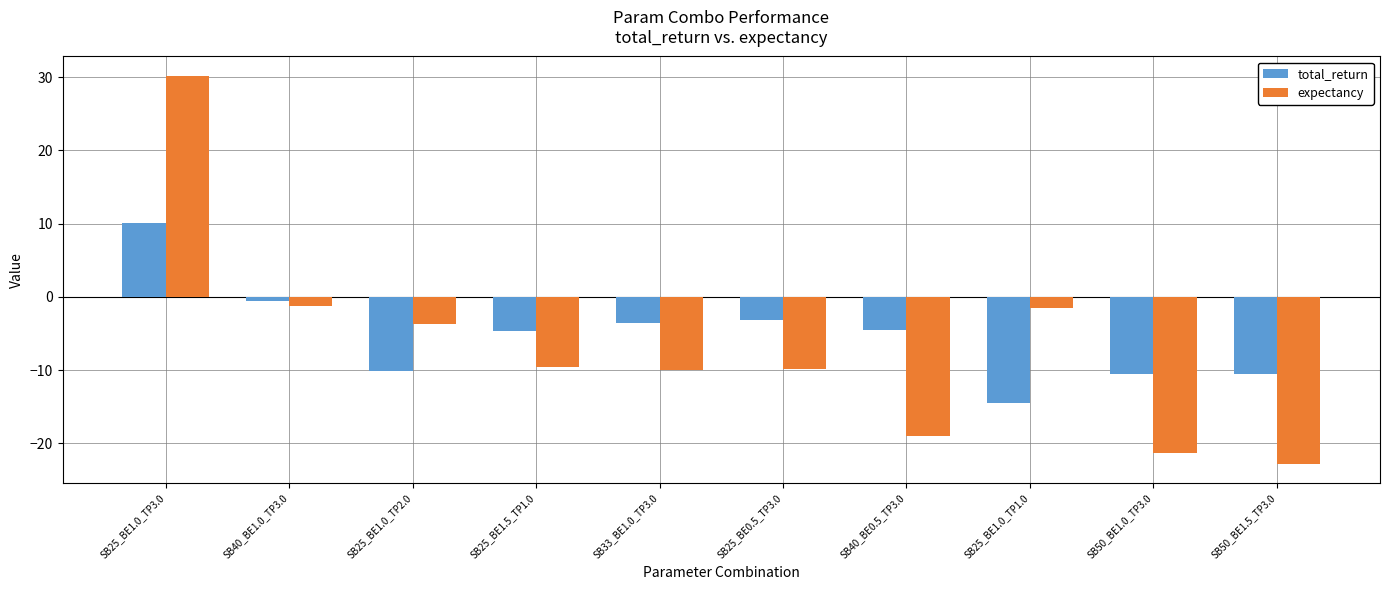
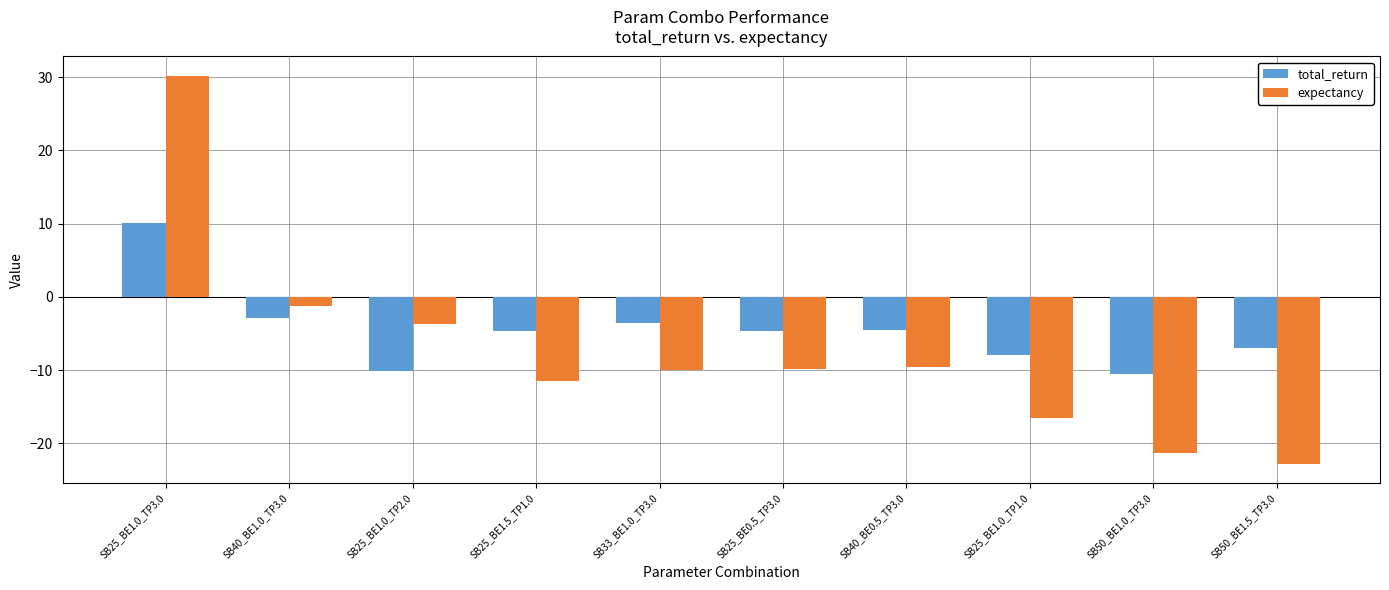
total_return, SB40_BE1.0_TP3.0: -1 -> -3
expectancy, SB25_BE1.5_TP1.0: -10 -> -12
total_return, SB25_BE0.5_TP3.0: -3 -> -5
expectancy, SB40_BE0.5_TP3.0: -19 -> -10
total_return, SB25_BE1.0_TP1.0: -15 -> -8
expectancy, SB25_BE1.0_TP1.0: -1 -> -17
total_return, SB50_BE1.5_TP3.0: -10 -> -7
